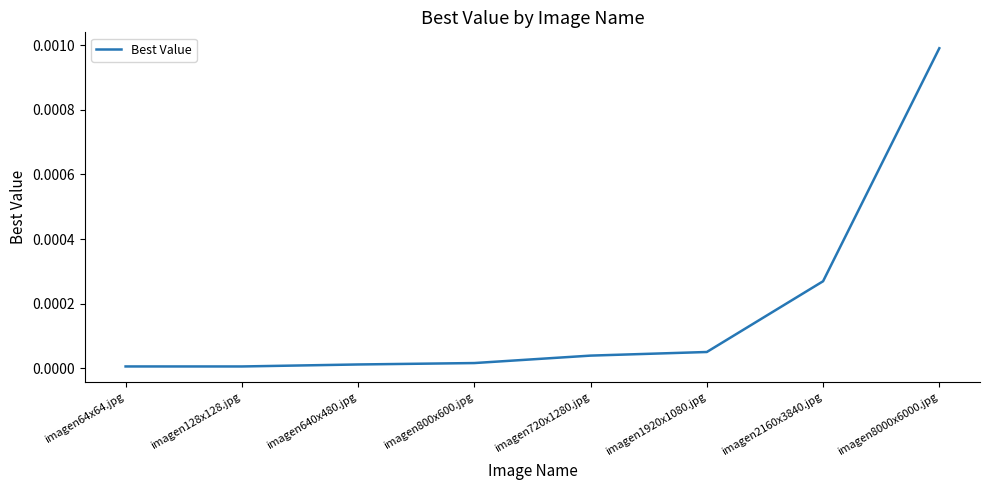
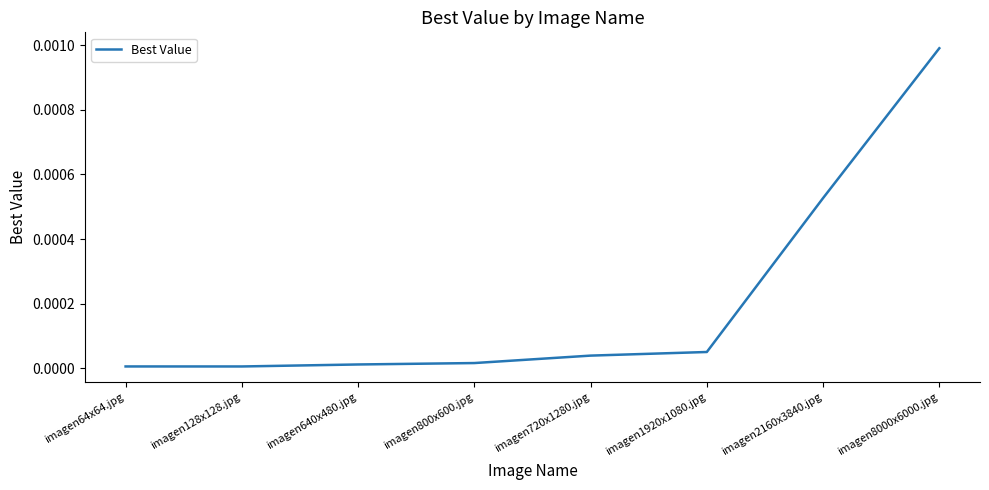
imagen2160x3840.jpg: 0.00027 -> 0.00053
